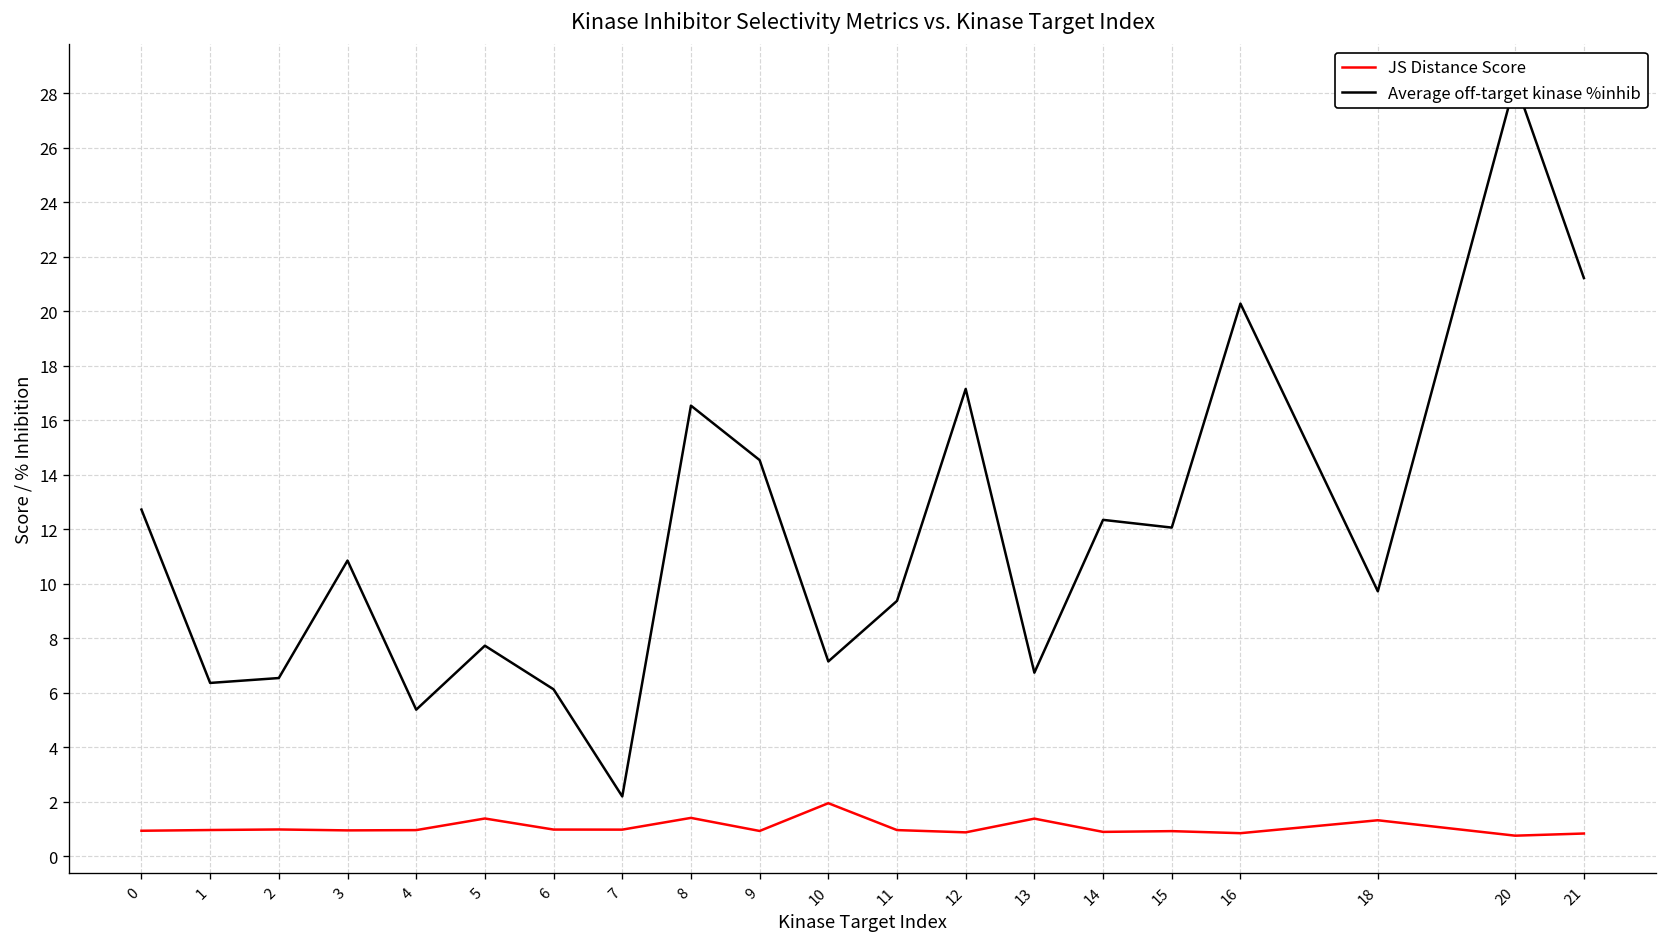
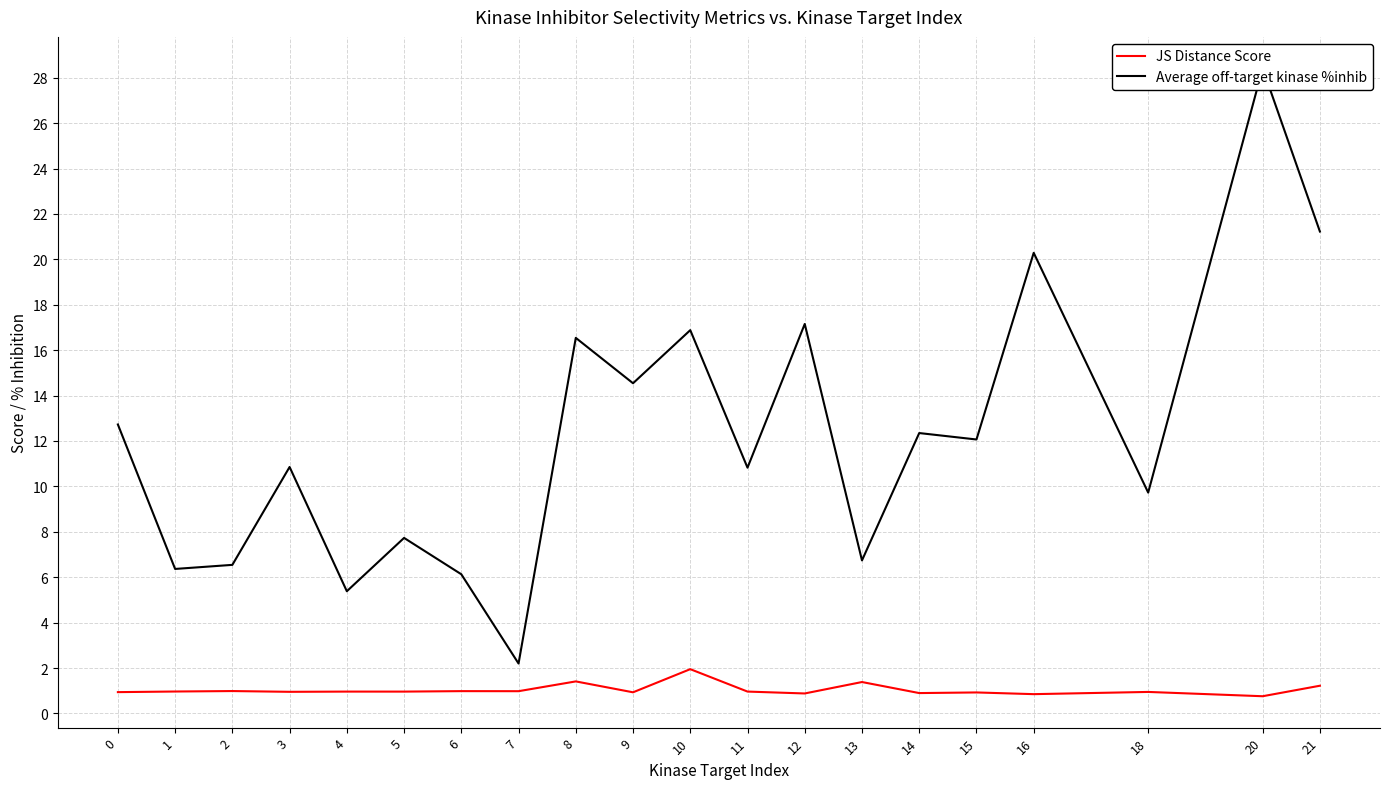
JS Distance Score, 5: 1.4 -> 1.0
Average off-target kinase %inhib, 10: 7.2 -> 16.9
Average off-target kinase %inhib, 11: 9.4 -> 10.8
JS Distance Score, 18: 1.3 -> 0.9
JS Distance Score, 21: 0.8 -> 1.2
